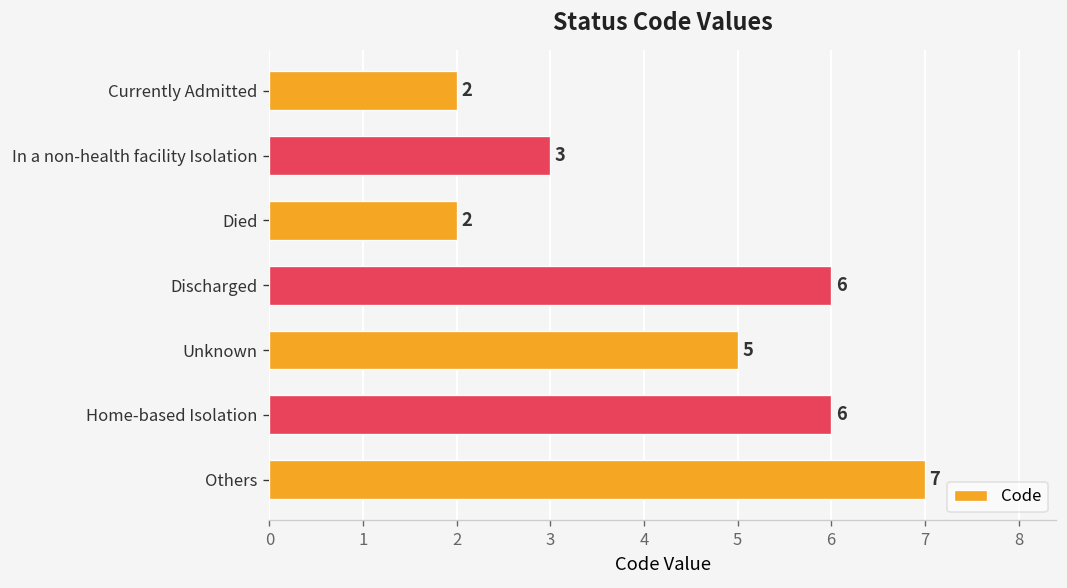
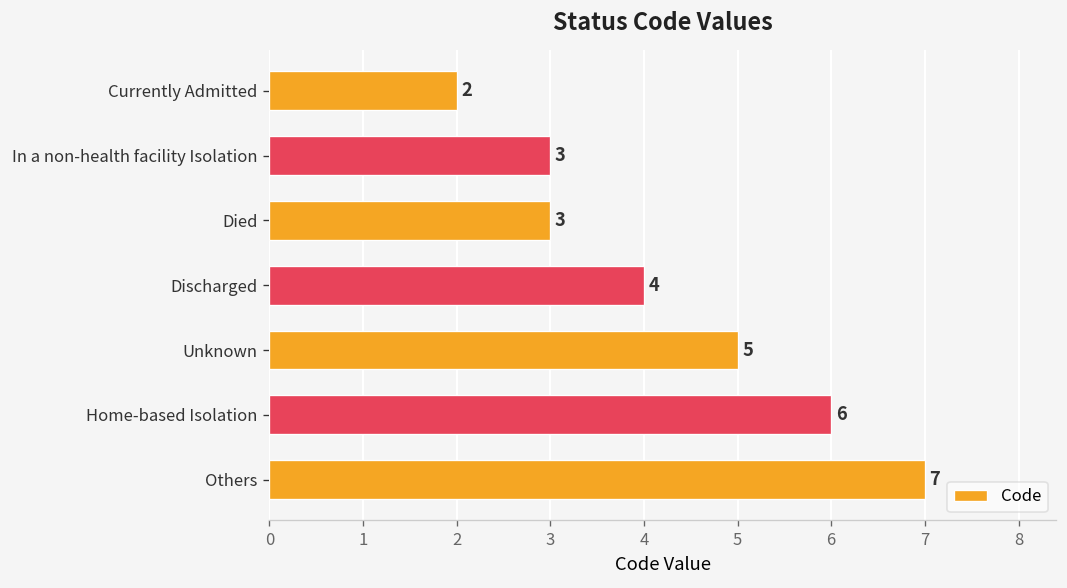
Died: 2 -> 3
Discharged: 6 -> 4
